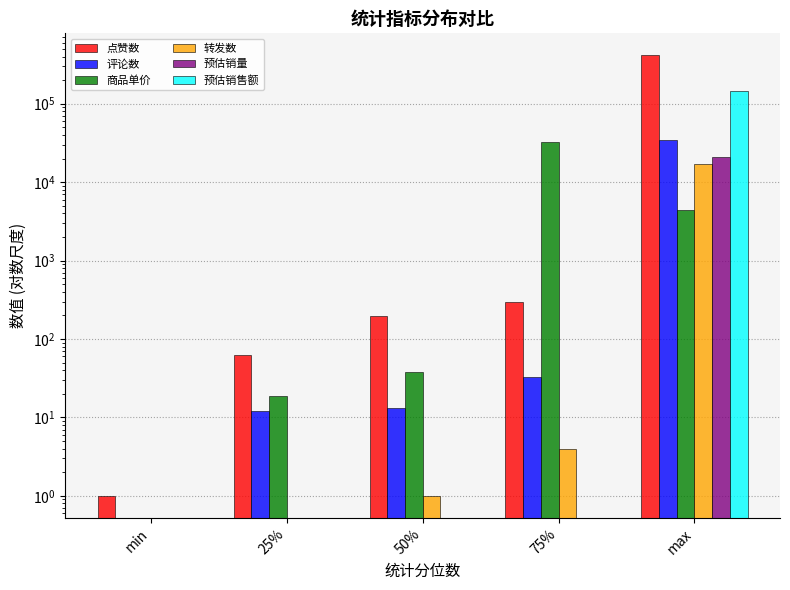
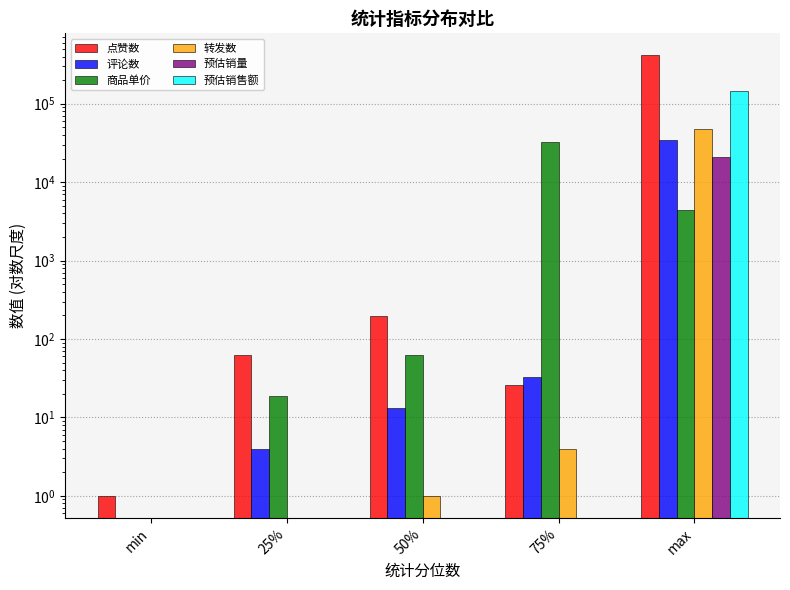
评论数, 25%: 12 -> 4
商品单价, 50%: 40 -> 60
点赞数, 75%: 300 -> 26
转发数, max: 17000 -> 50000
